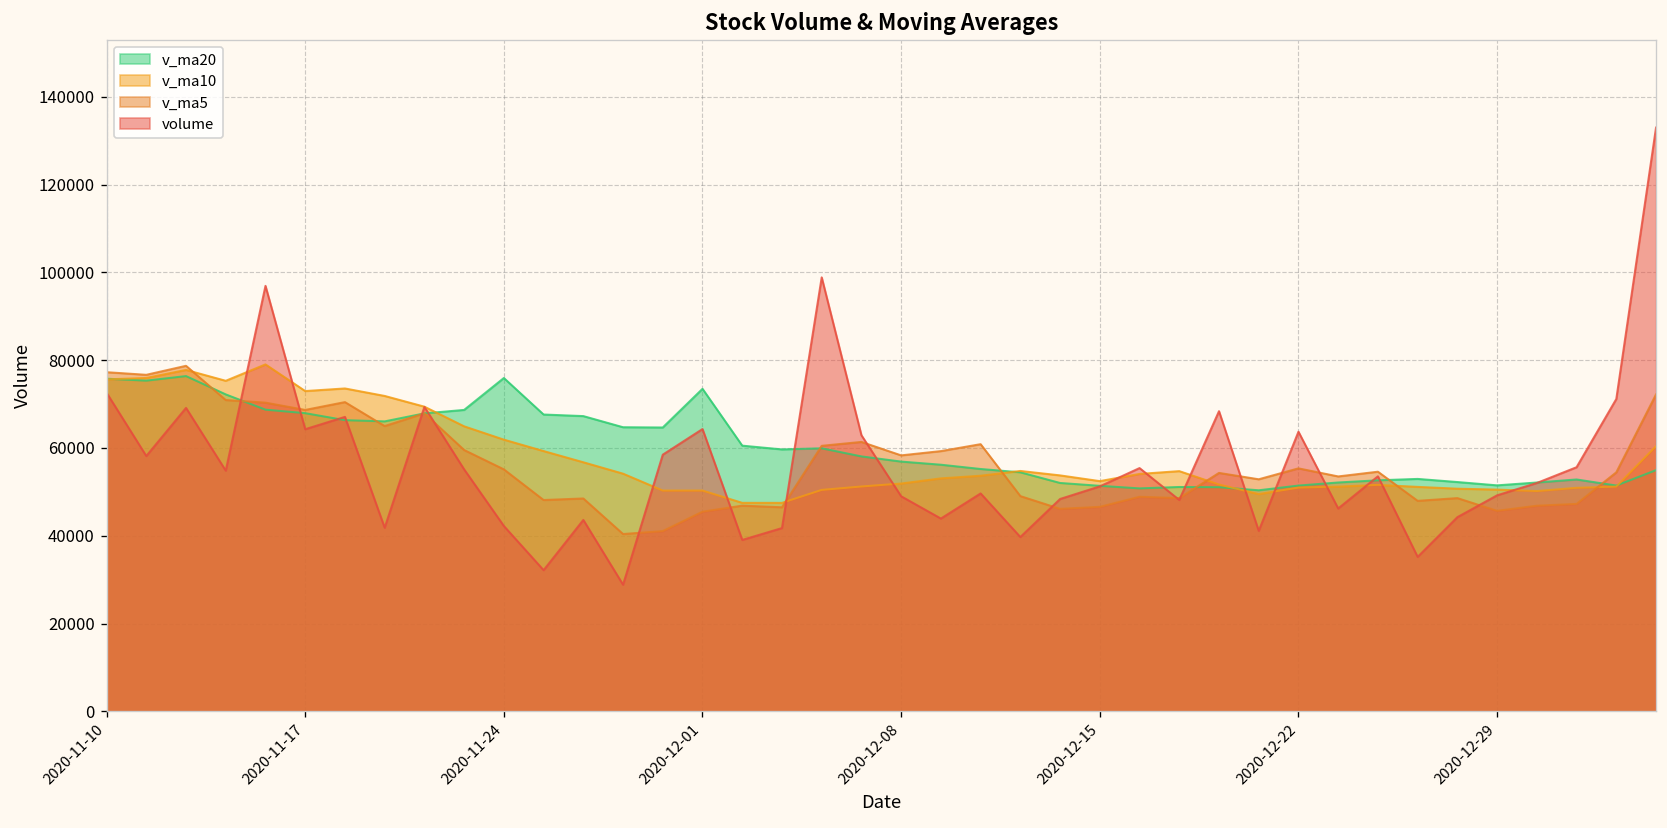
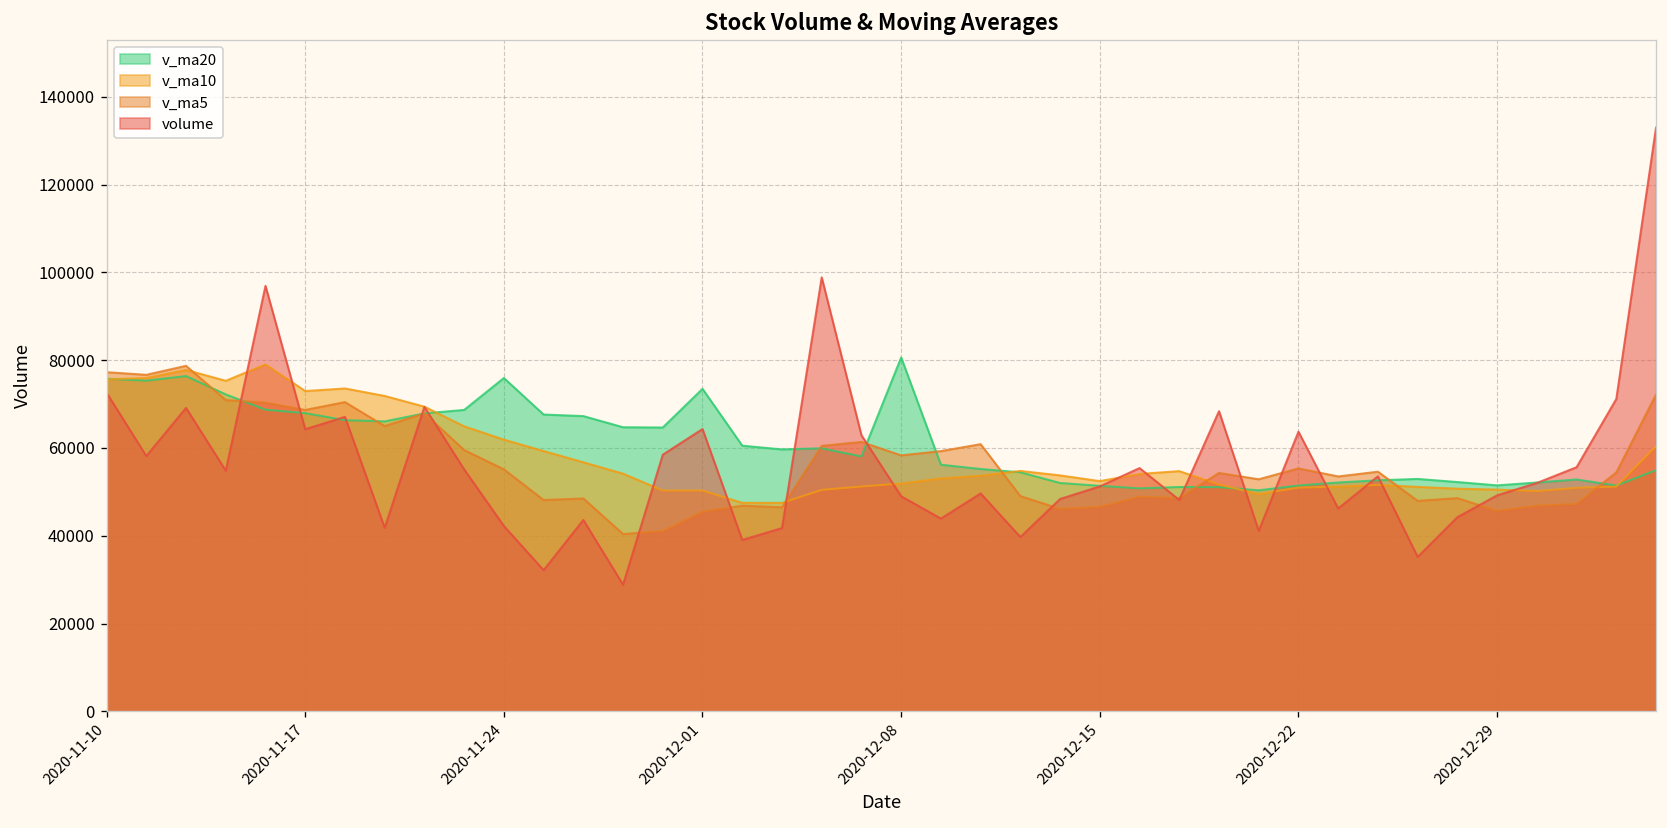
v_ma20, 2020-12-08: 57000 -> 81000
